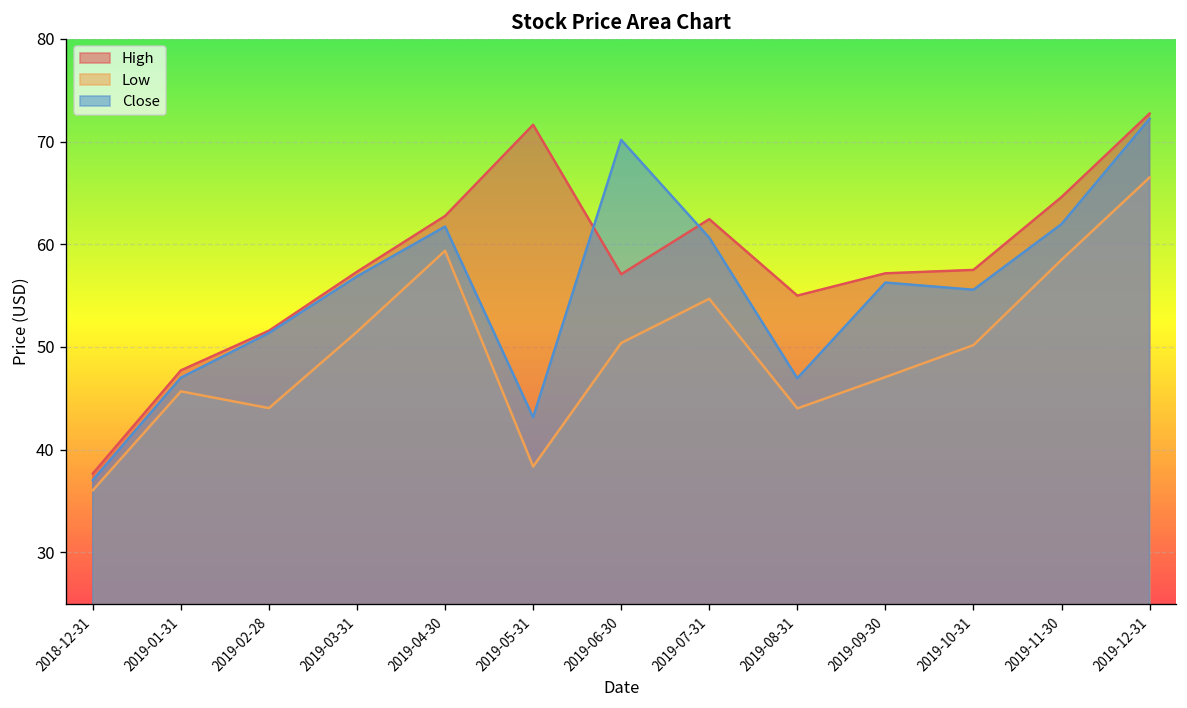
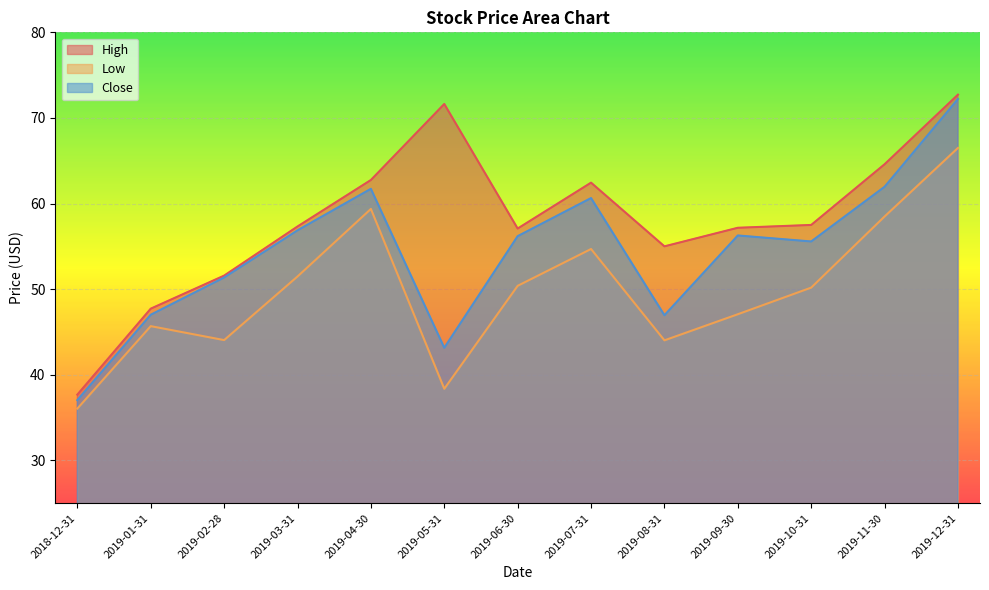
Close, 2019-06-30: 70 -> 56
